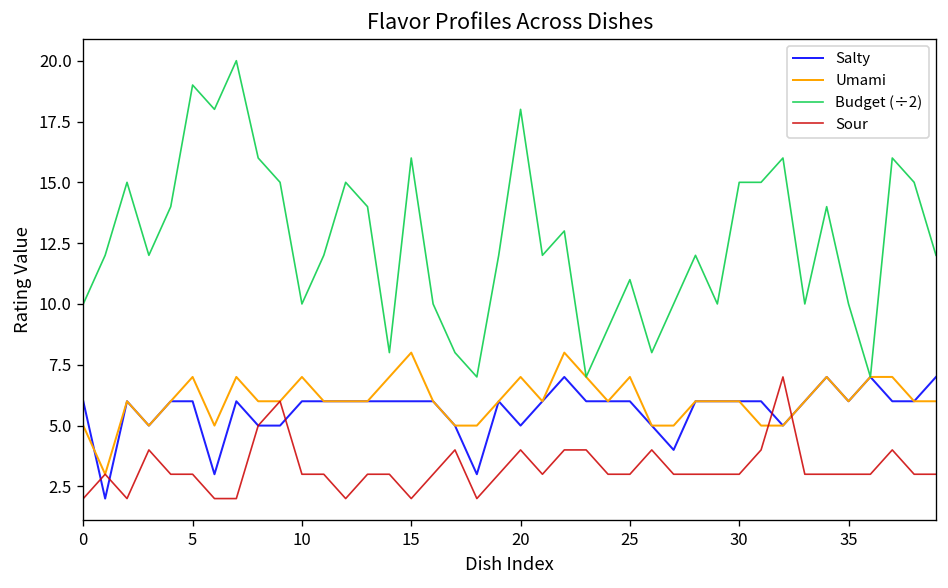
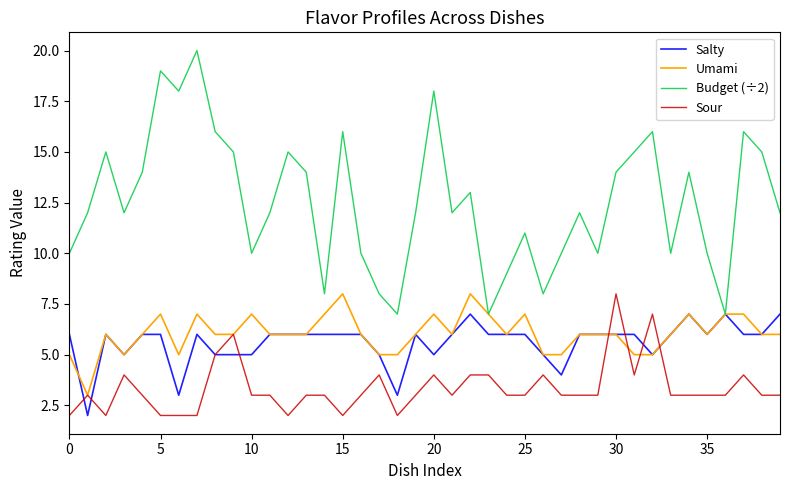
Sour, 5: 3 -> 2
Salty, 10: 6 -> 5
Budget (÷2), 30: 15 -> 14
Sour, 30: 3 -> 8
